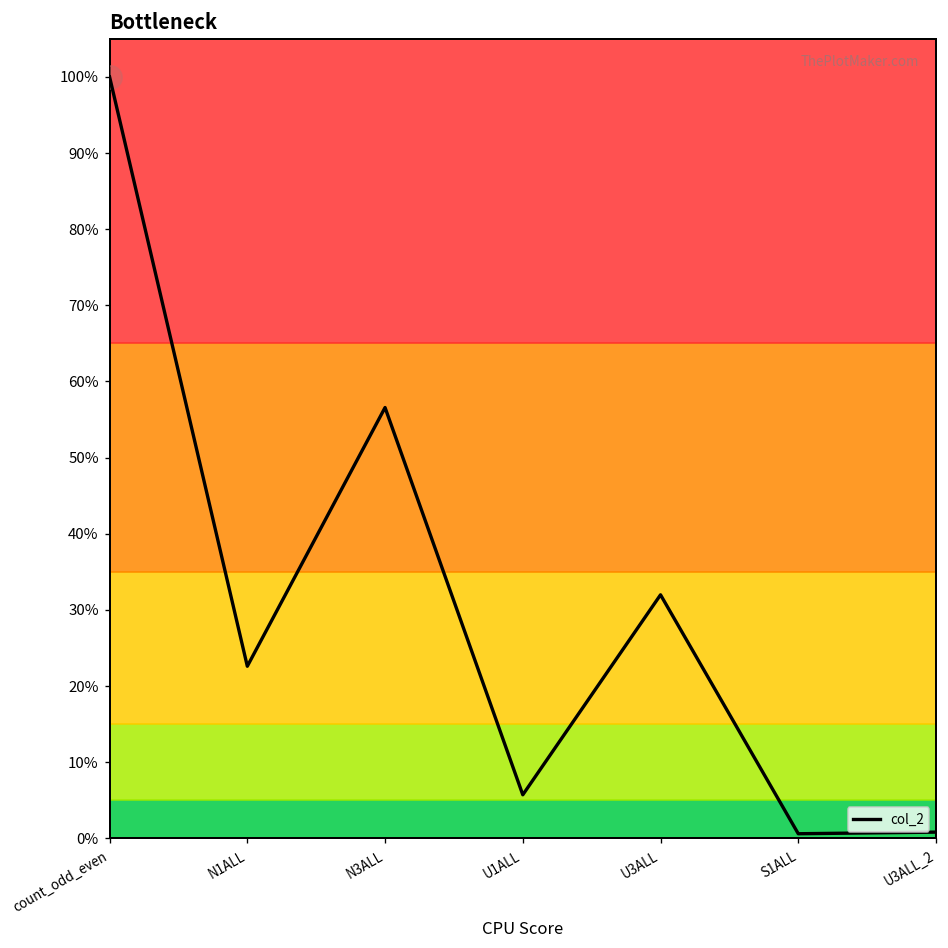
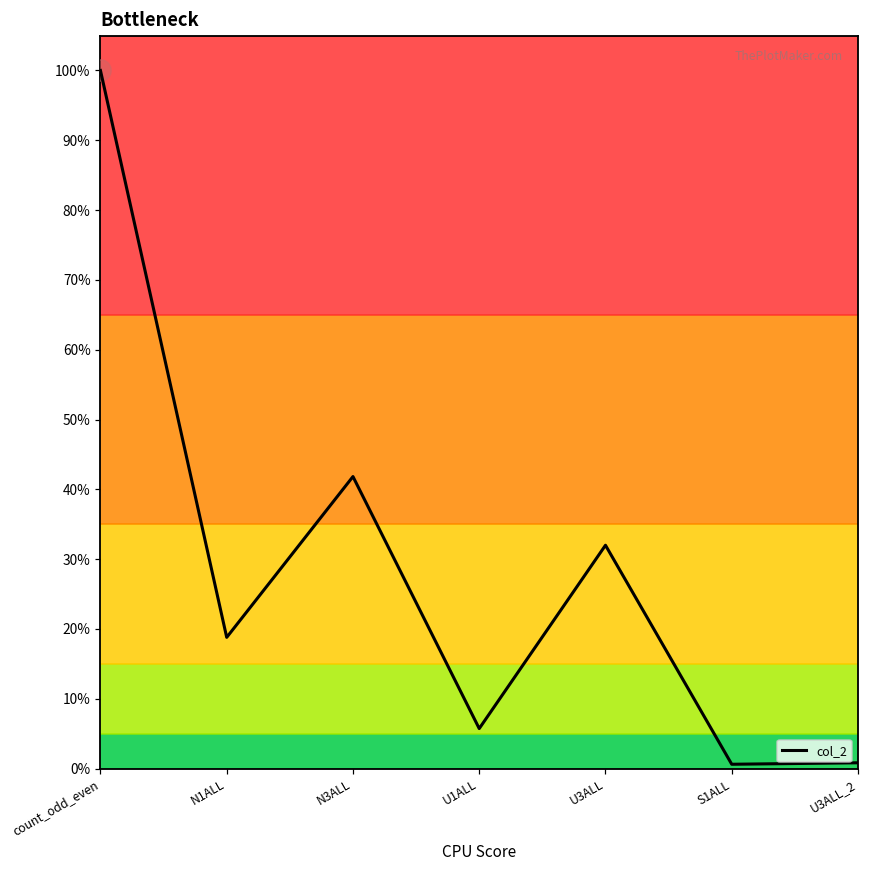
col_2, N1ALL: 23% -> 19%
col_2, N3ALL: 57% -> 42%
